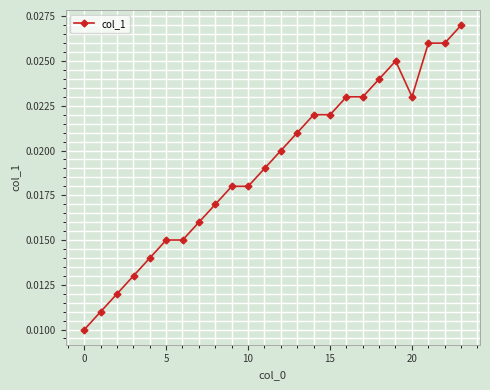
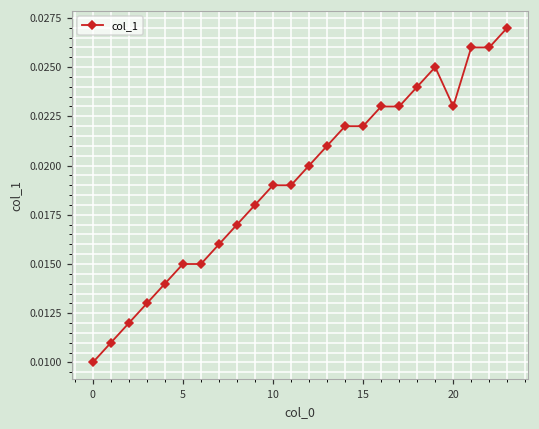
10: 0.018 -> 0.019
